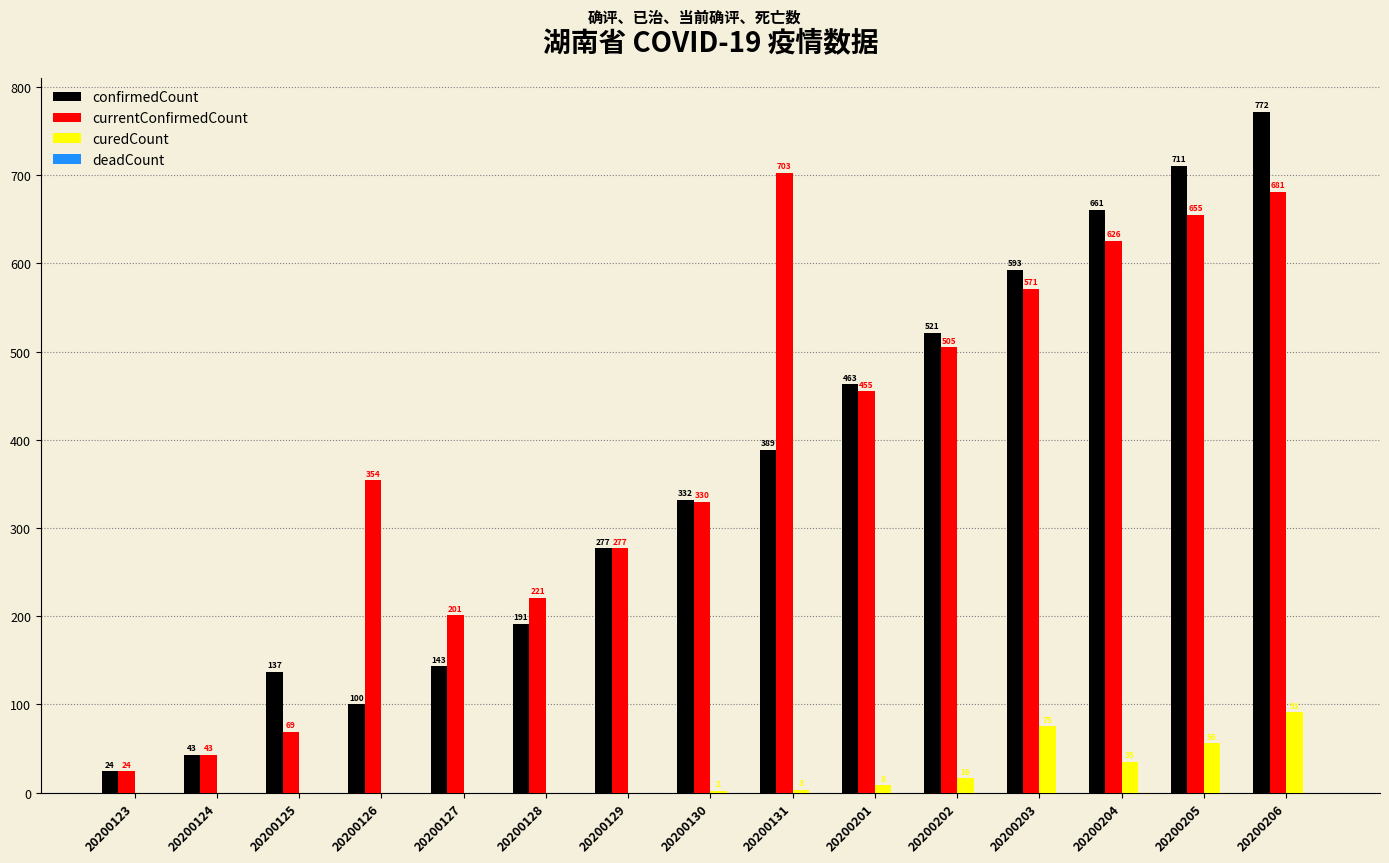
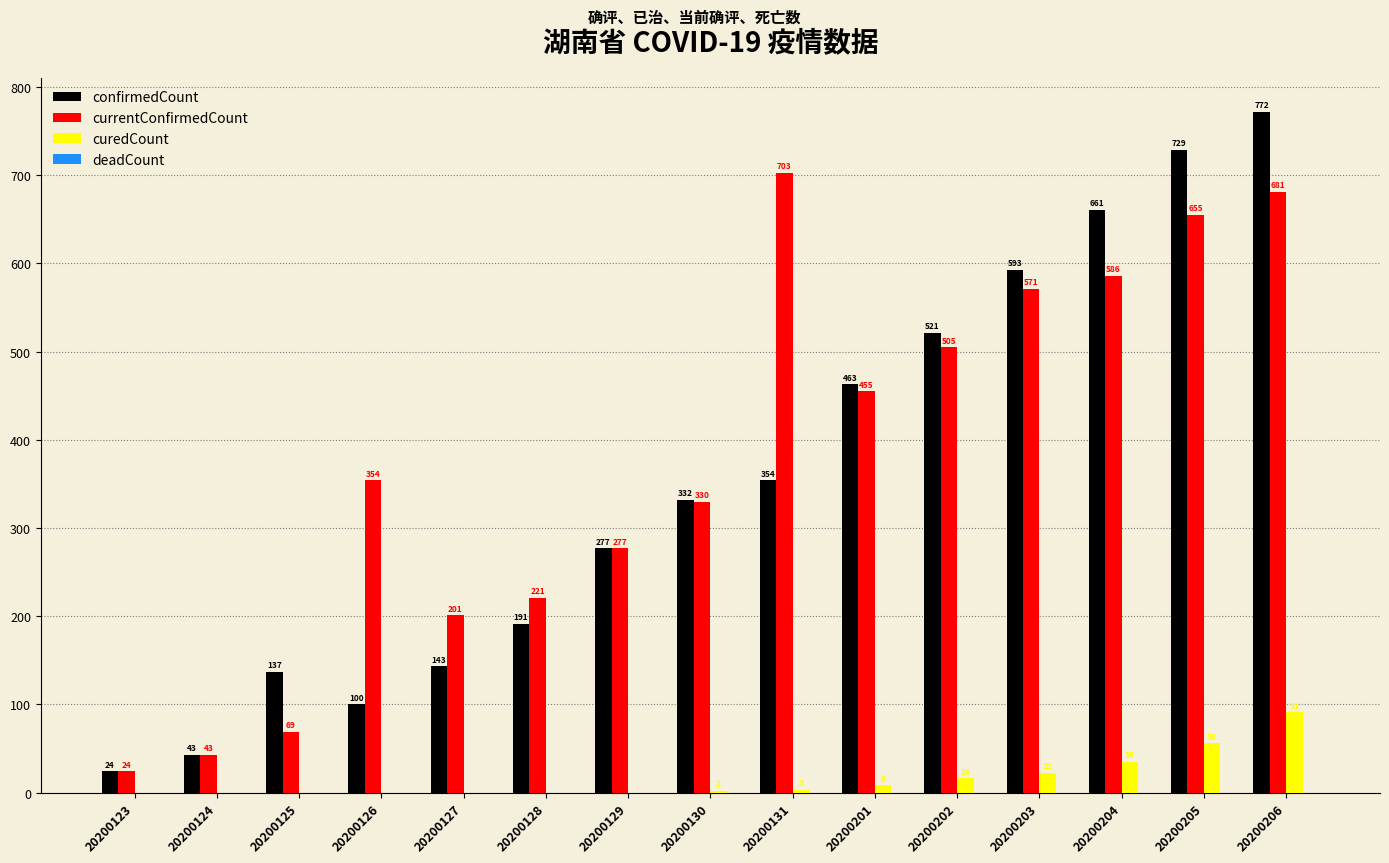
confirmedCount, 20200131: 389 -> 354
curedCount, 20200203: 75 -> 22
currentConfirmedCount, 20200204: 626 -> 586
confirmedCount, 20200205: 711 -> 729
